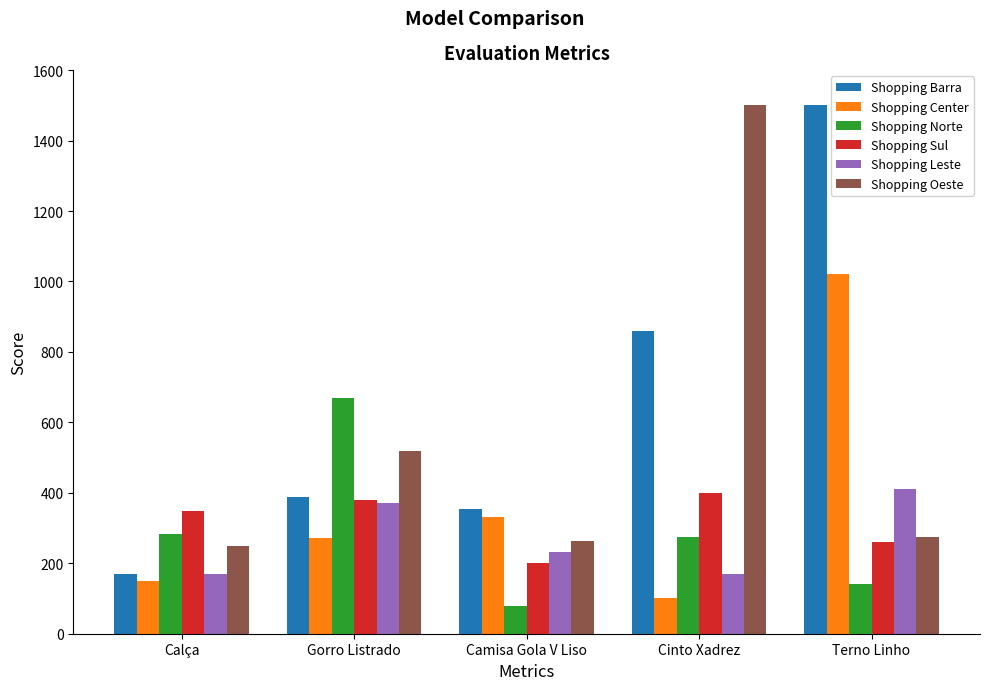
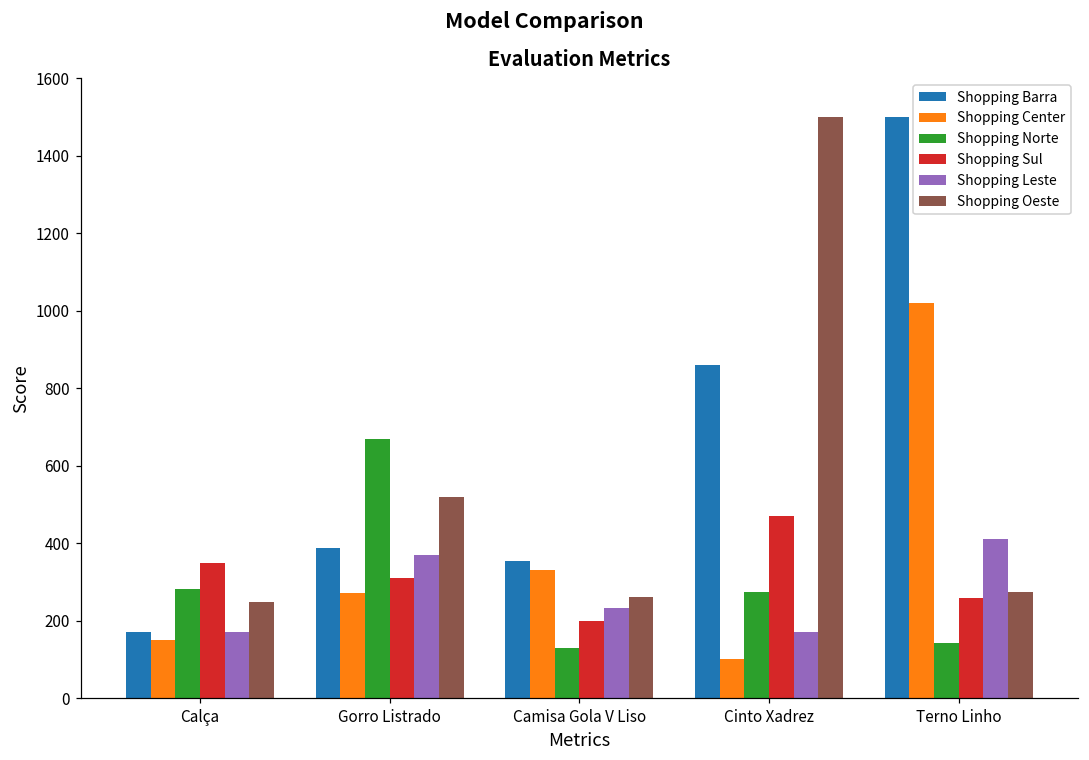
Shopping Sul, Gorro Listrado: 380 -> 310
Shopping Norte, Camisa Gola V Liso: 80 -> 130
Shopping Sul, Cinto Xadrez: 400 -> 470
